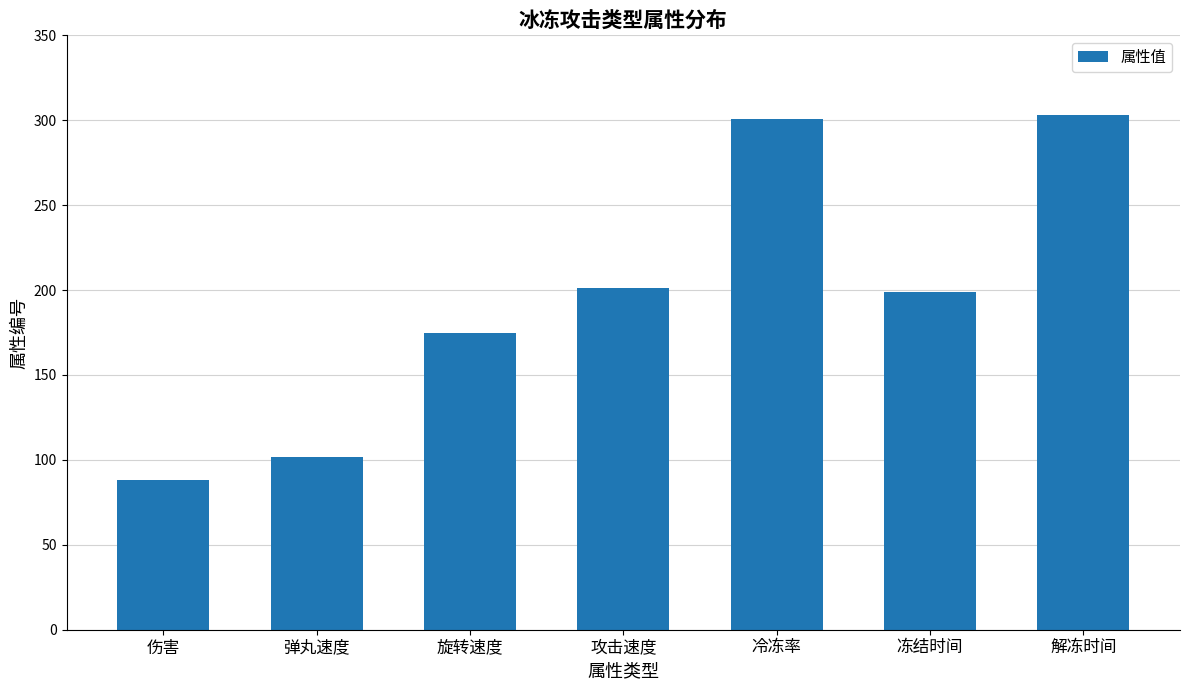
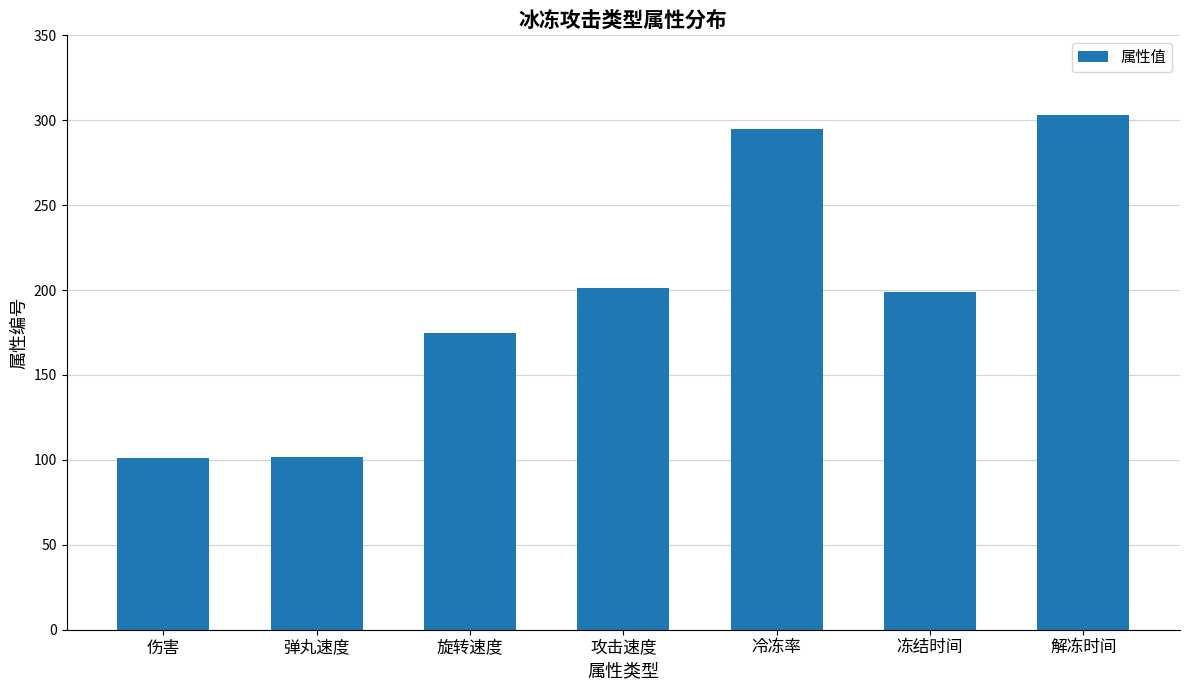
伤害: 88 -> 101
冷冻率: 301 -> 295
